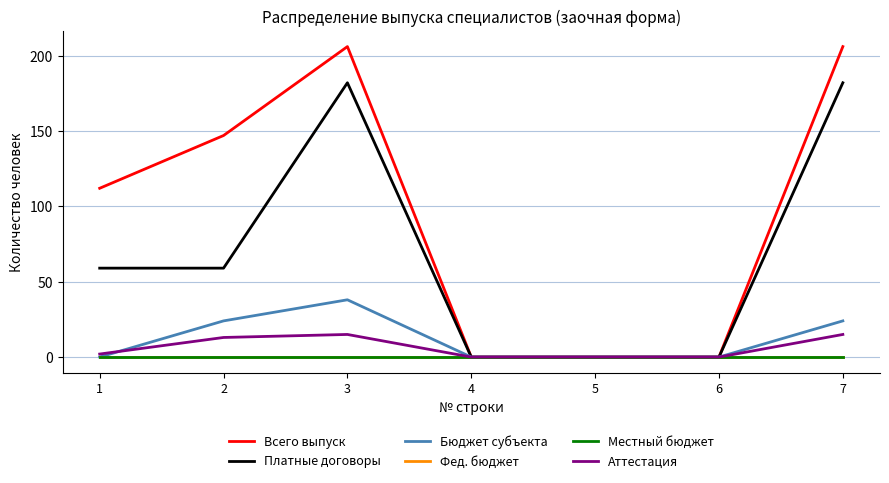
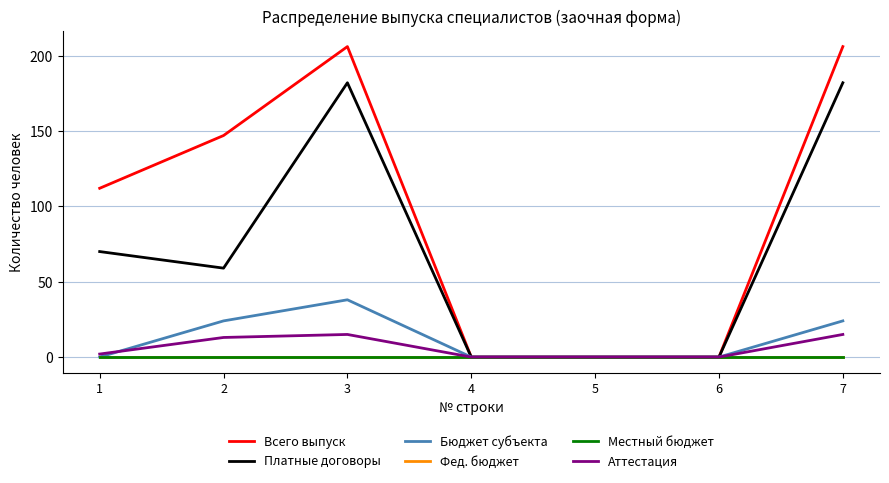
Платные договоры, 1: 59 -> 70
